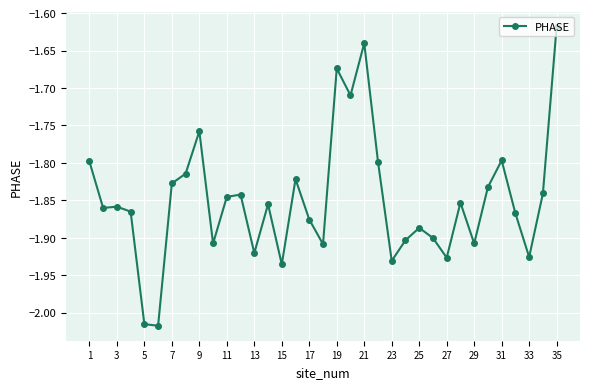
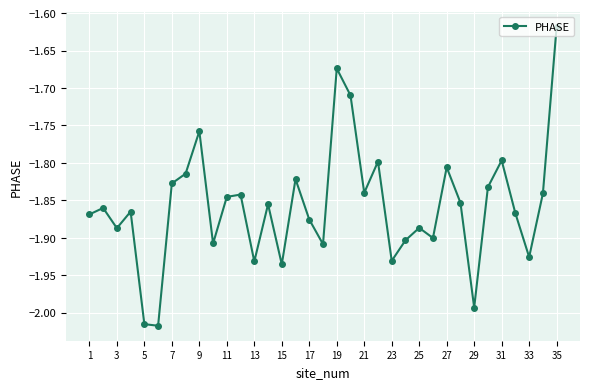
1: -1.80 -> -1.87
3: -1.86 -> -1.89
13: -1.92 -> -1.93
21: -1.64 -> -1.84
27: -1.93 -> -1.81
29: -1.91 -> -1.99
